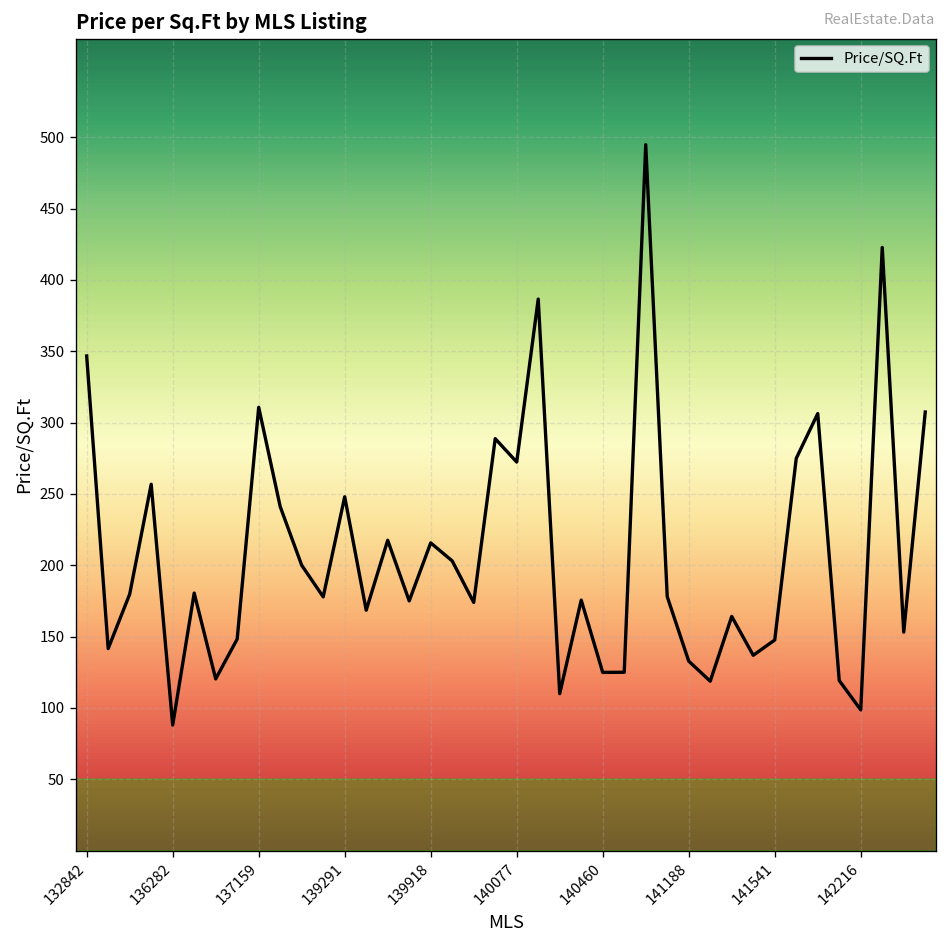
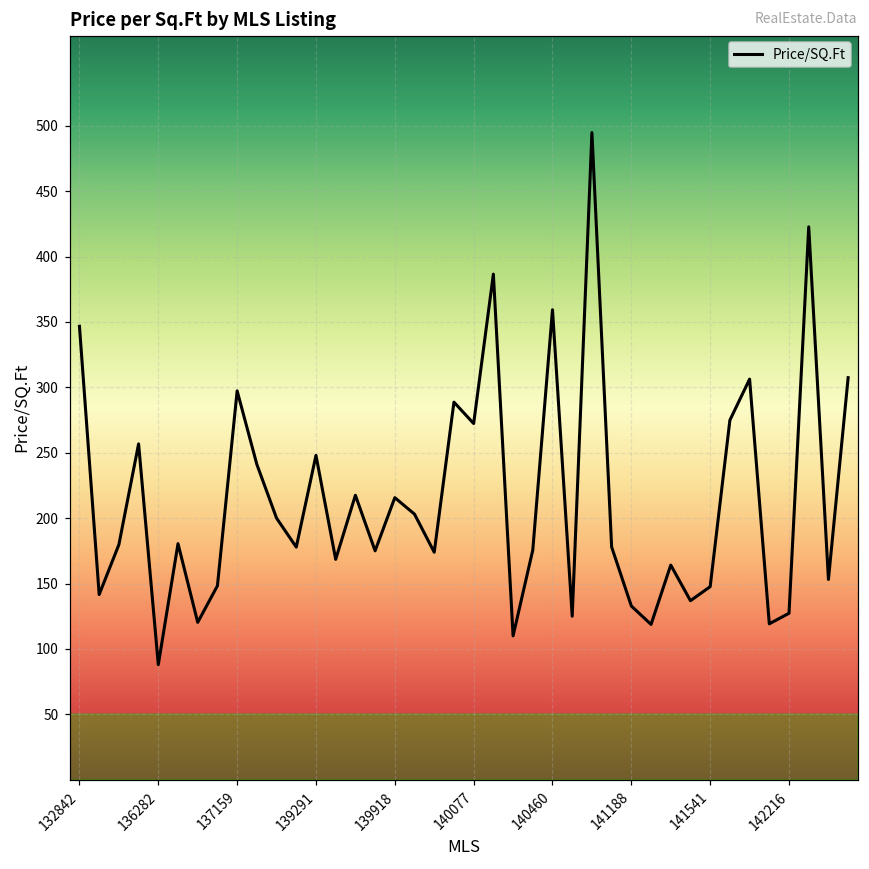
137159: 311 -> 297
140460: 125 -> 359
142216: 99 -> 127
